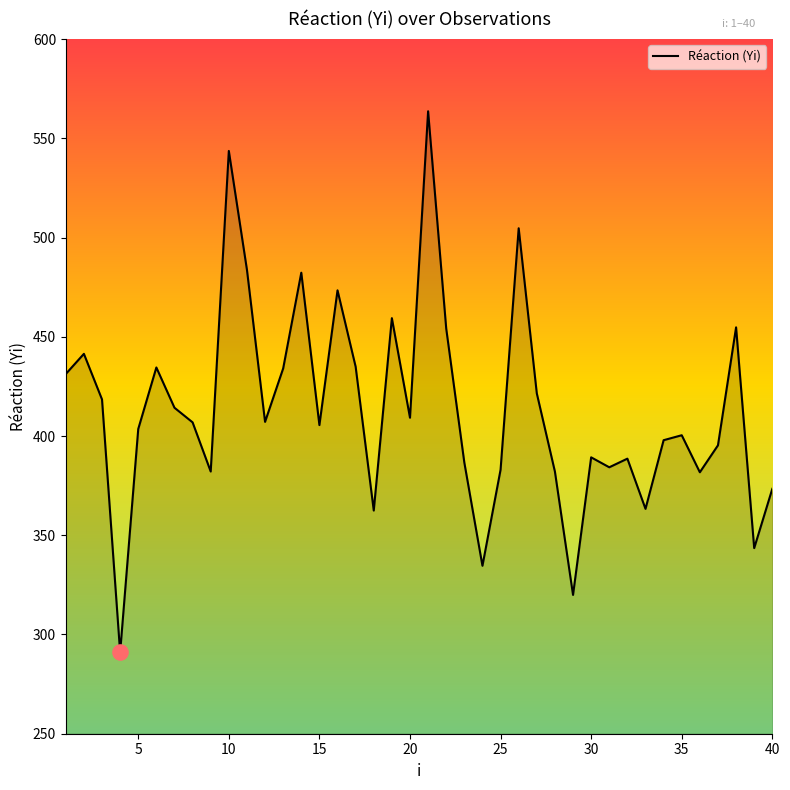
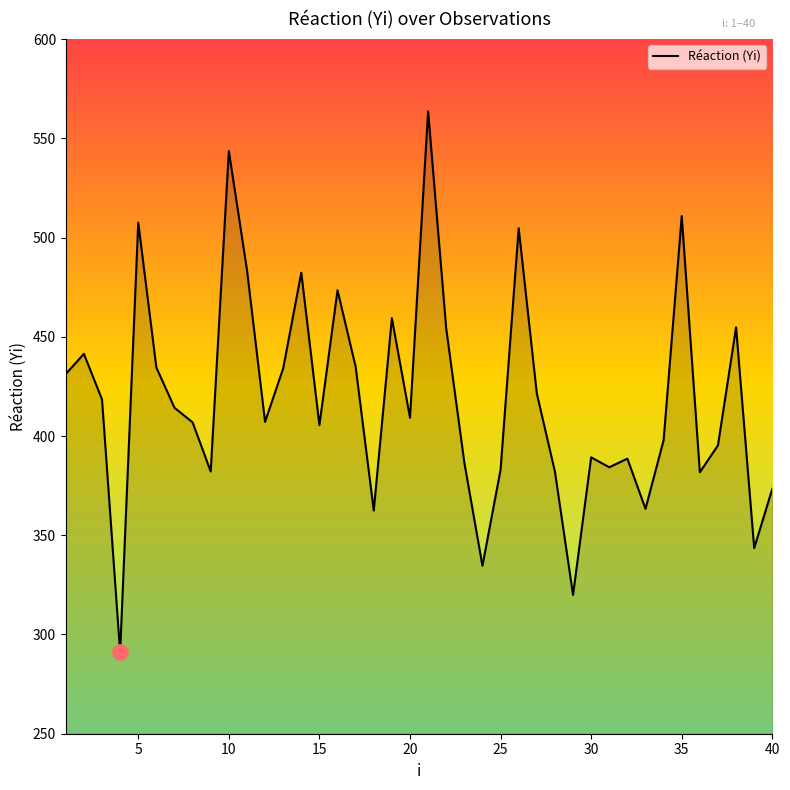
Réaction (Yi), 5: 404 -> 508
Réaction (Yi), 35: 400 -> 511
